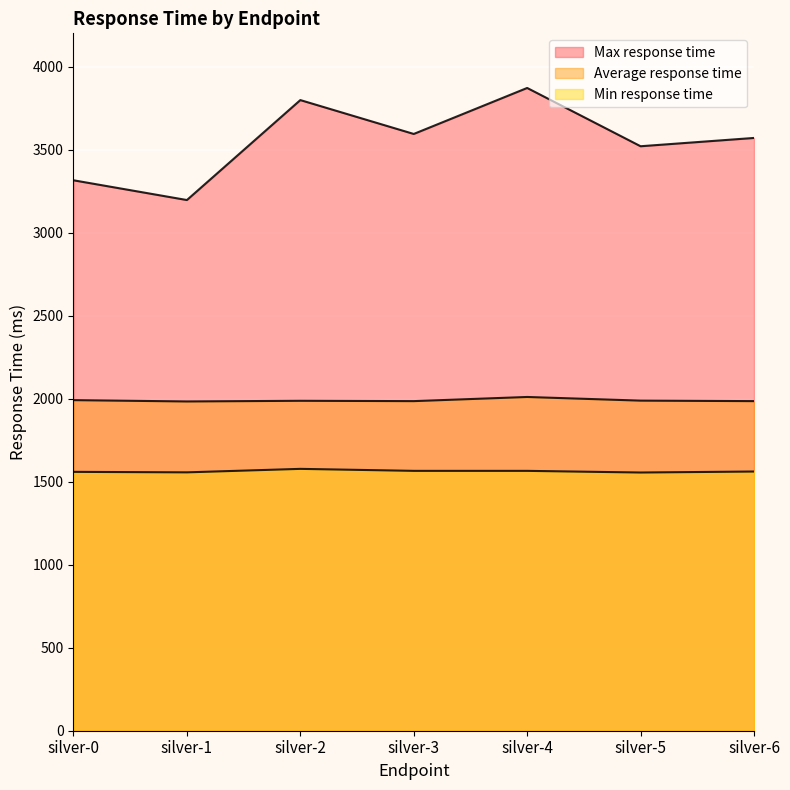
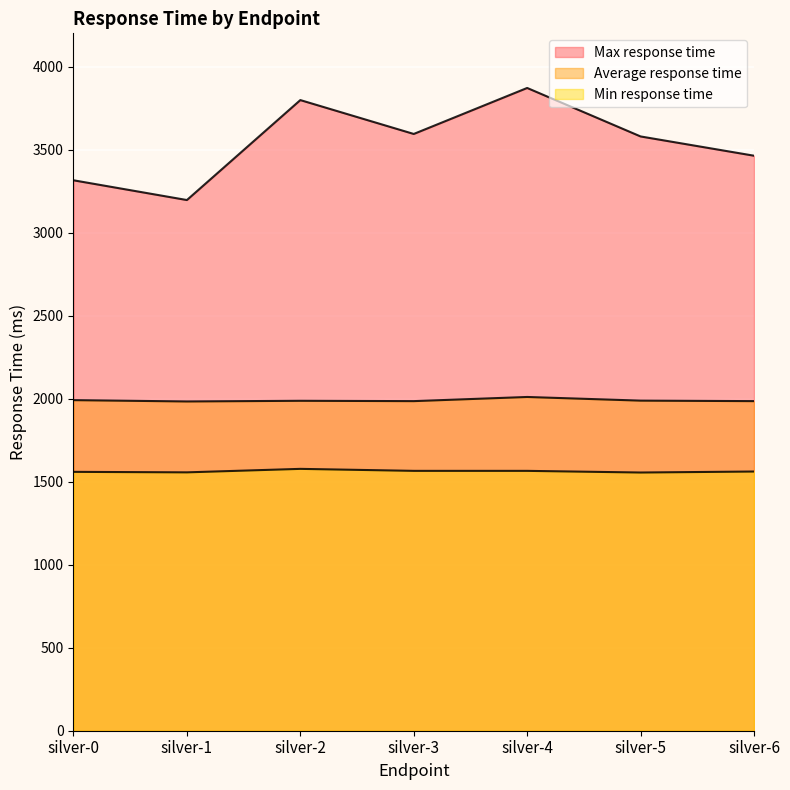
Max response time, silver-5: 3520 -> 3580
Max response time, silver-6: 3570 -> 3460
